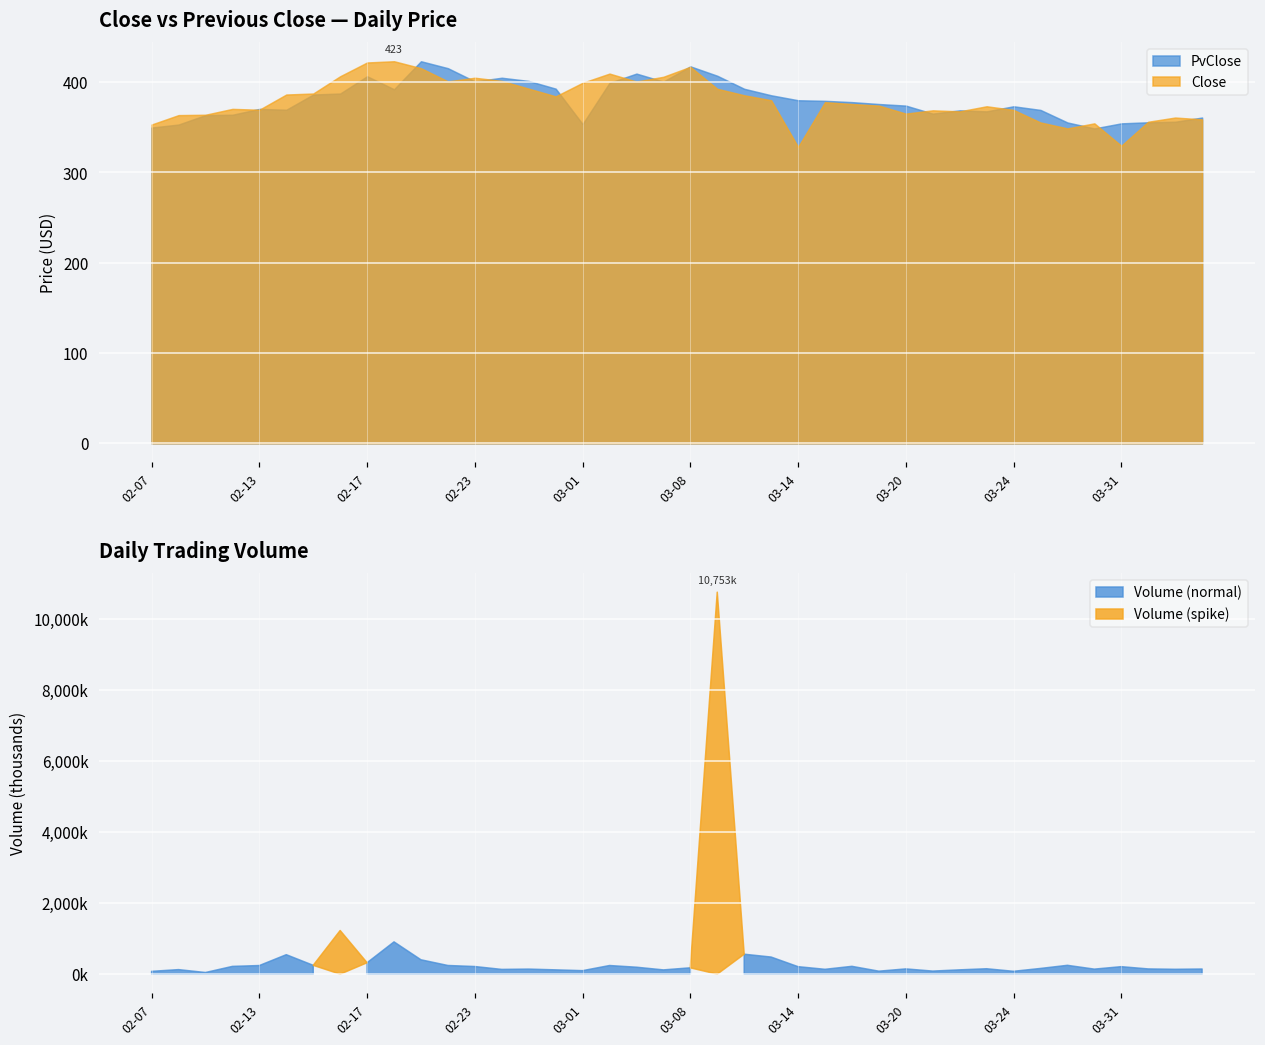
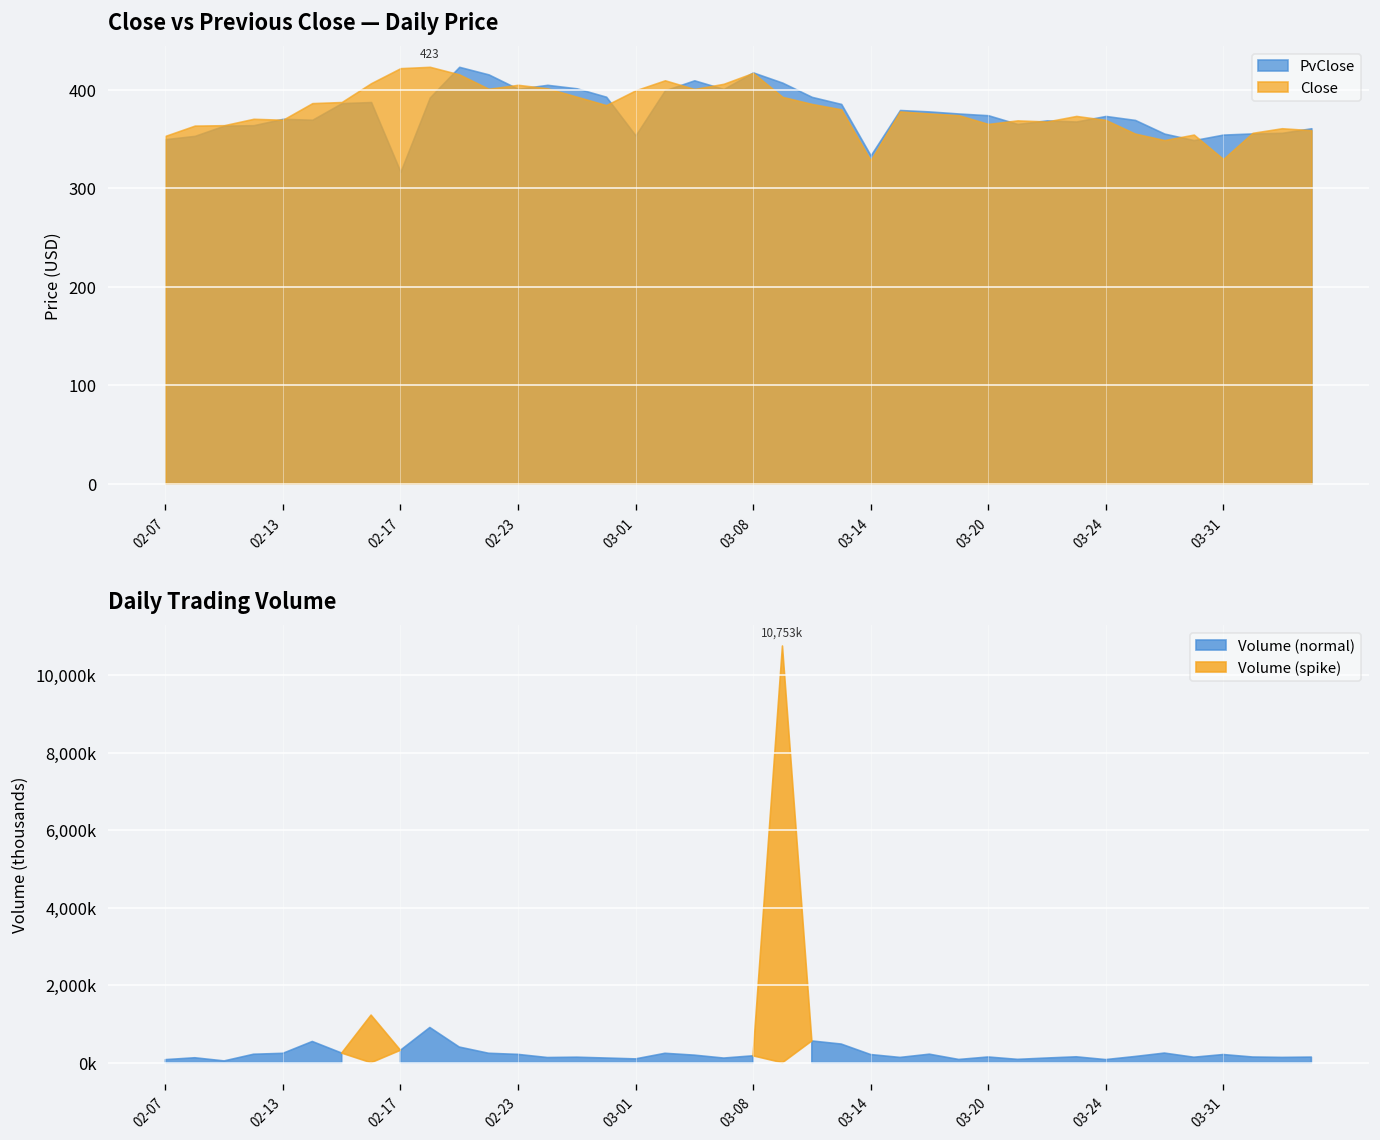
PvClose, 02-17: 410 -> 320
PvClose, 03-14: 380 -> 330
